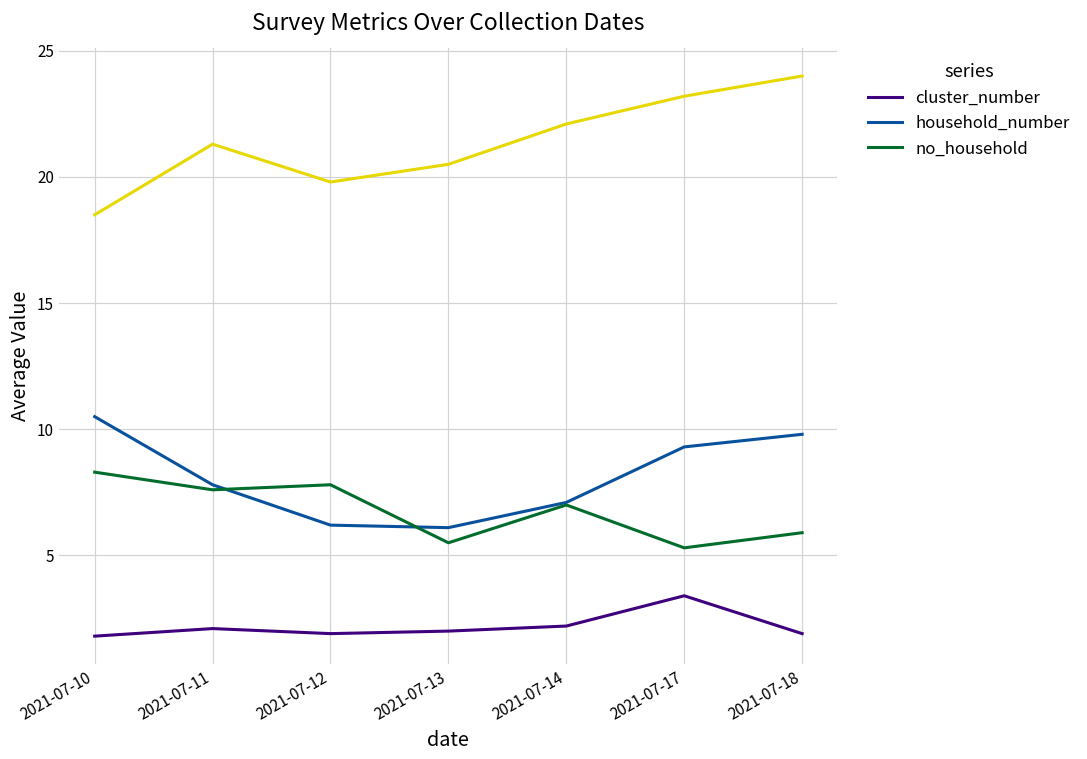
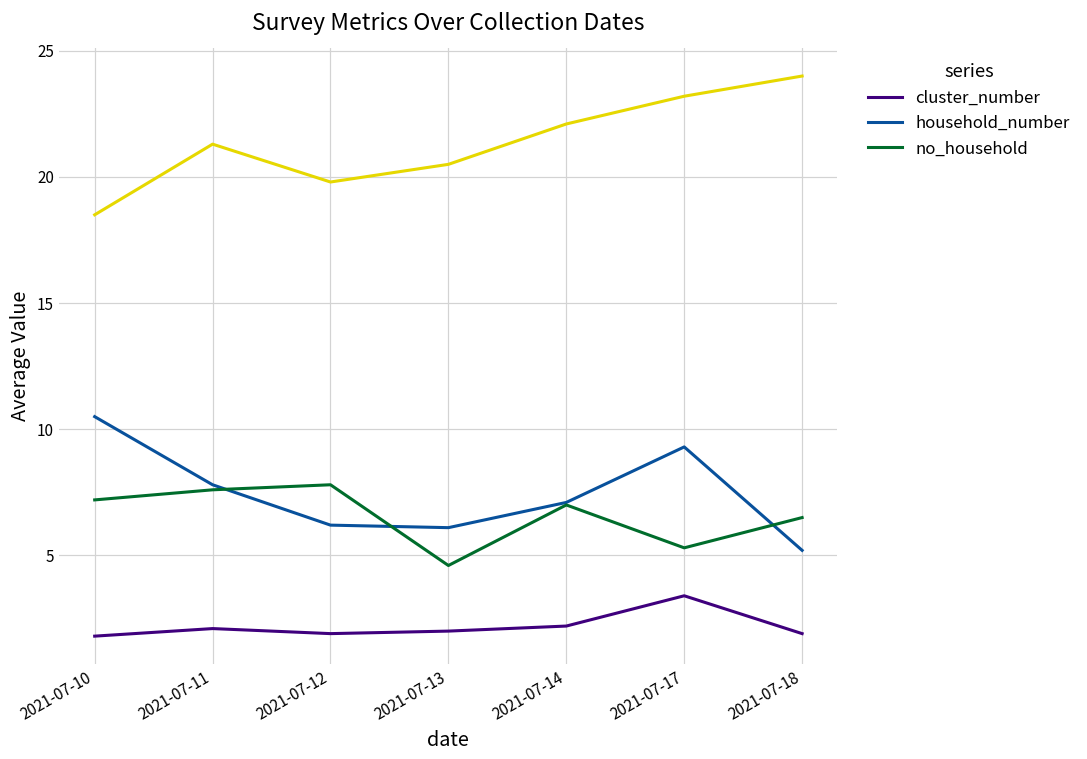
no_household, 2021-07-10: 8.3 -> 7.2
no_household, 2021-07-13: 5.5 -> 4.6
household_number, 2021-07-18: 9.8 -> 5.2
no_household, 2021-07-18: 5.9 -> 6.5
